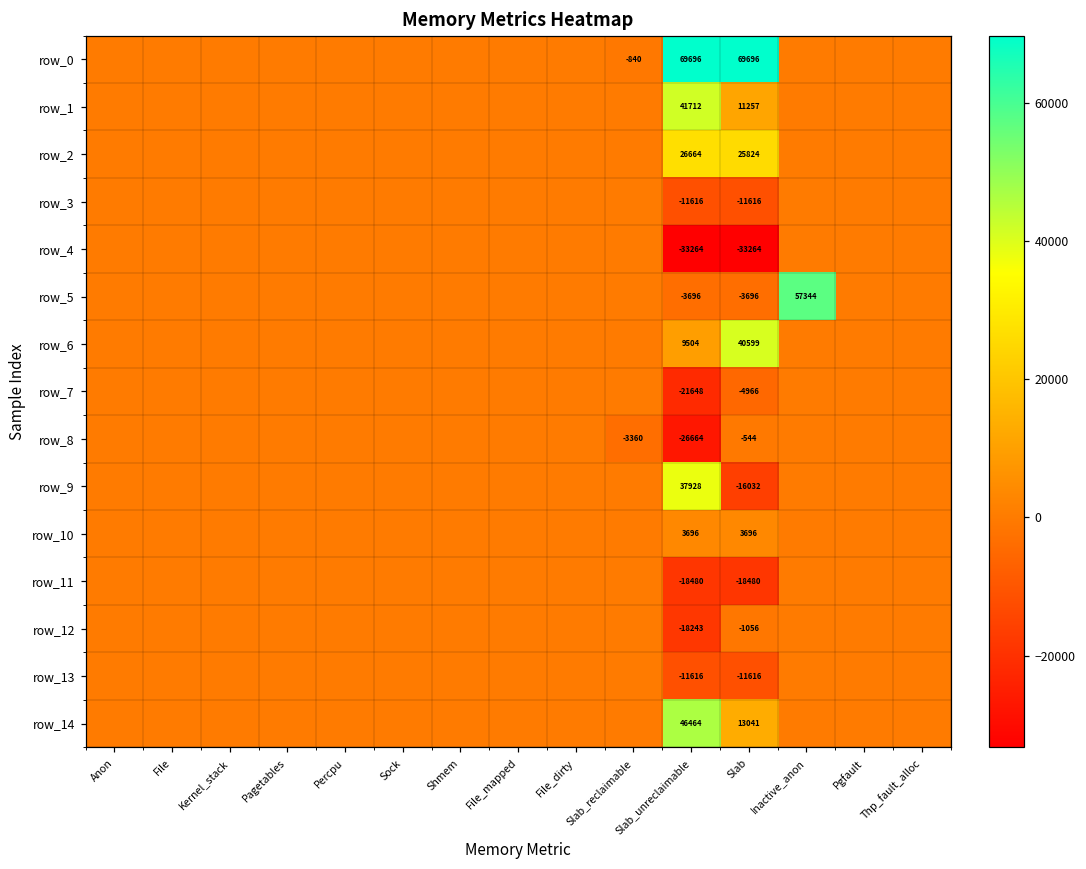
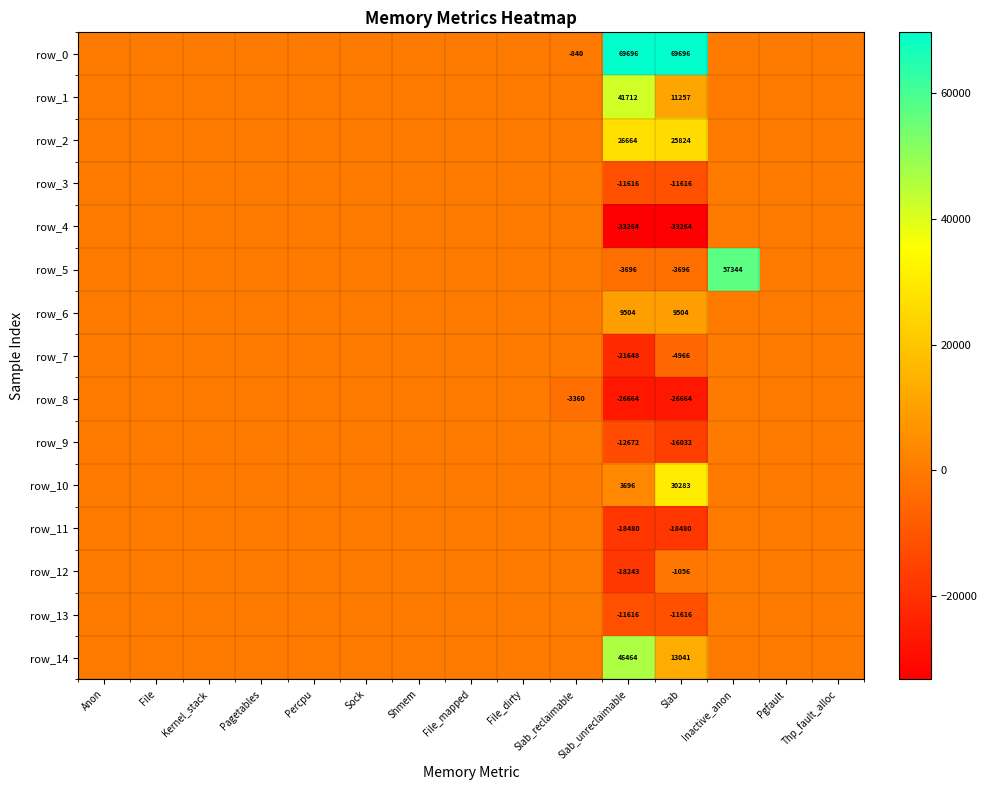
row_6, Slab: 40599 -> 9504
row_8, Slab: -544 -> -26664
row_9, Slab_unreclaimable: 37928 -> -12672
row_10, Slab: 3696 -> 30283
